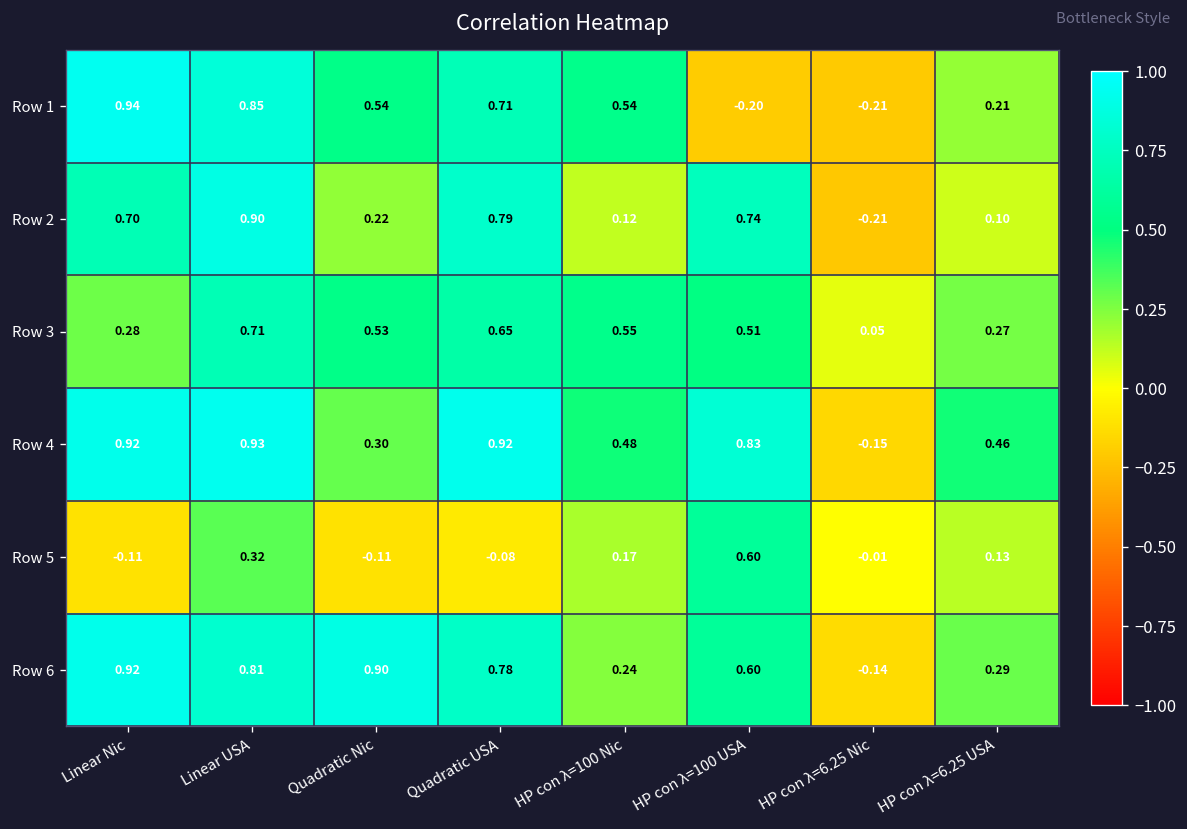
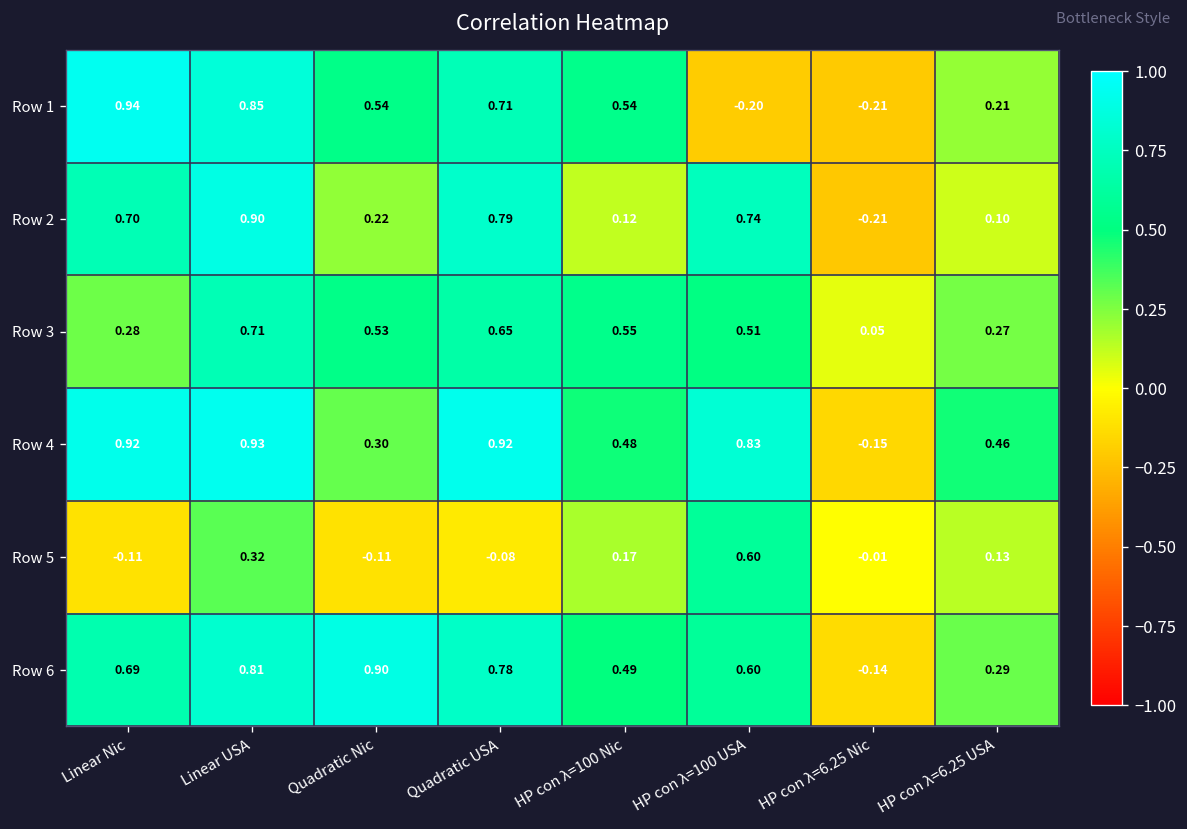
Row 6, Linear Nic: 0.92 -> 0.69
Row 6, HP con λ=100 Nic: 0.24 -> 0.49
